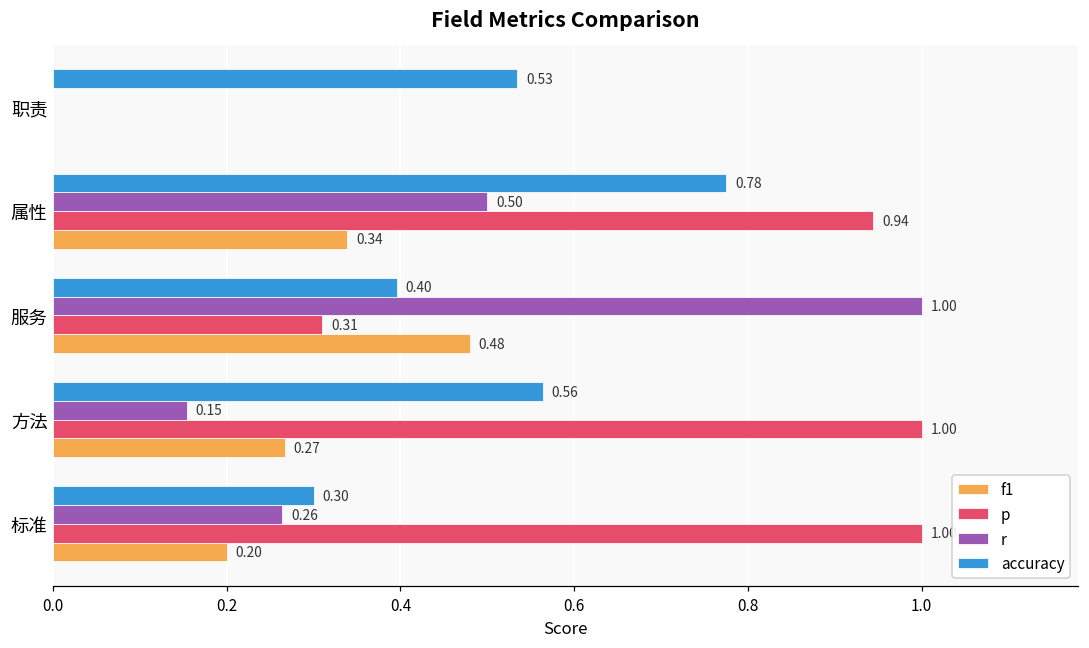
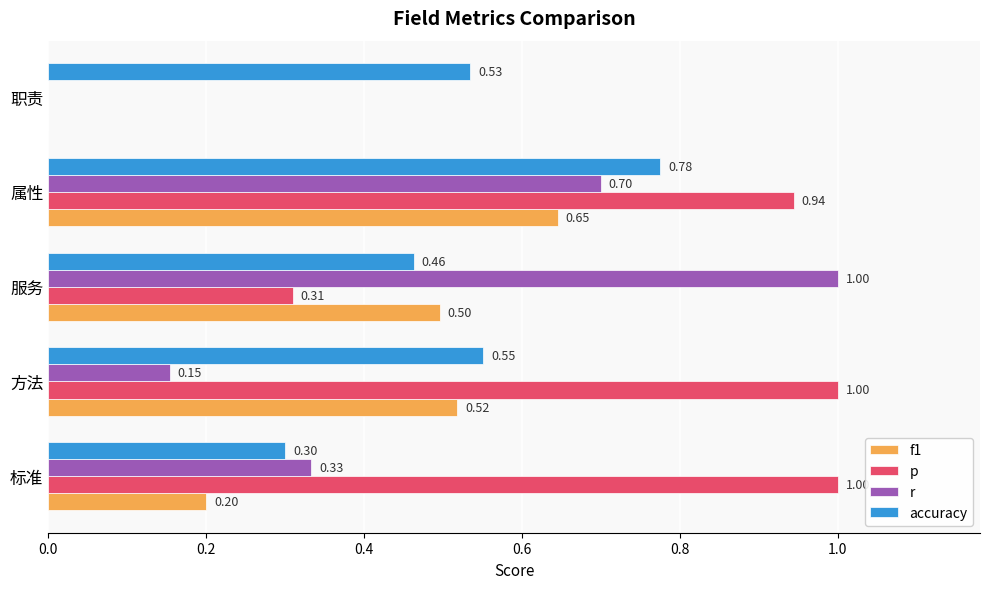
r, 属性: 0.50 -> 0.70
f1, 属性: 0.34 -> 0.65
accuracy, 服务: 0.40 -> 0.46
f1, 服务: 0.48 -> 0.50
accuracy, 方法: 0.56 -> 0.55
f1, 方法: 0.27 -> 0.52
r, 标准: 0.26 -> 0.33
